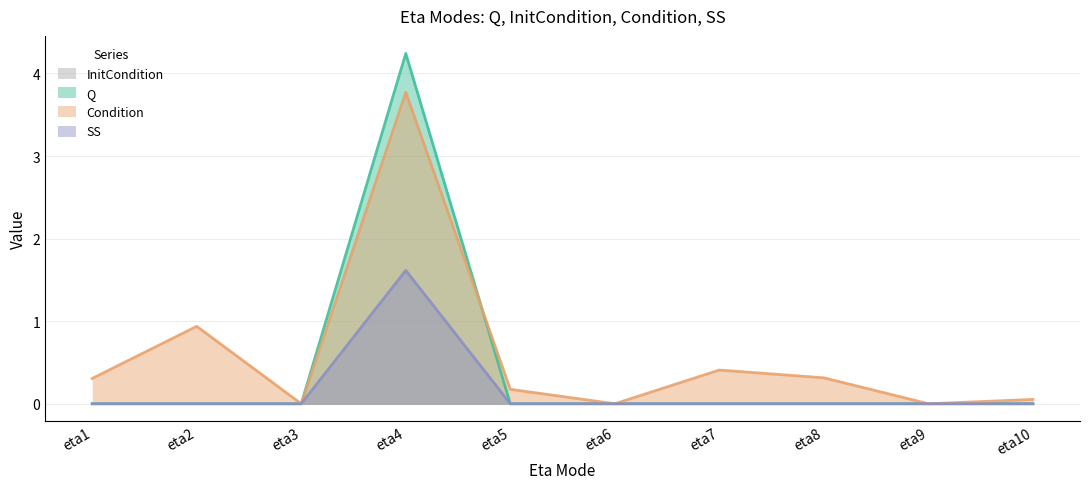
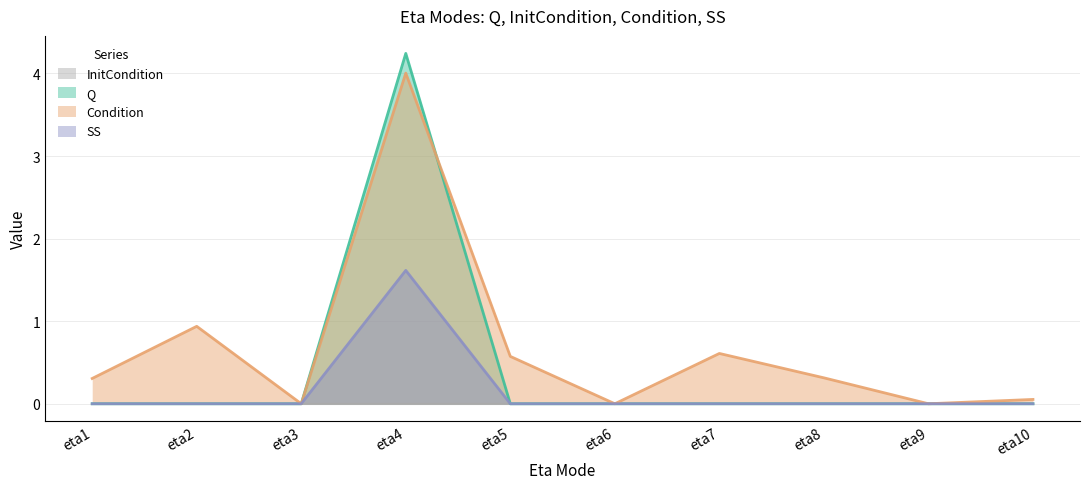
Condition, eta4: 3.8 -> 4.0
Condition, eta5: 0.2 -> 0.6
Condition, eta7: 0.4 -> 0.6
